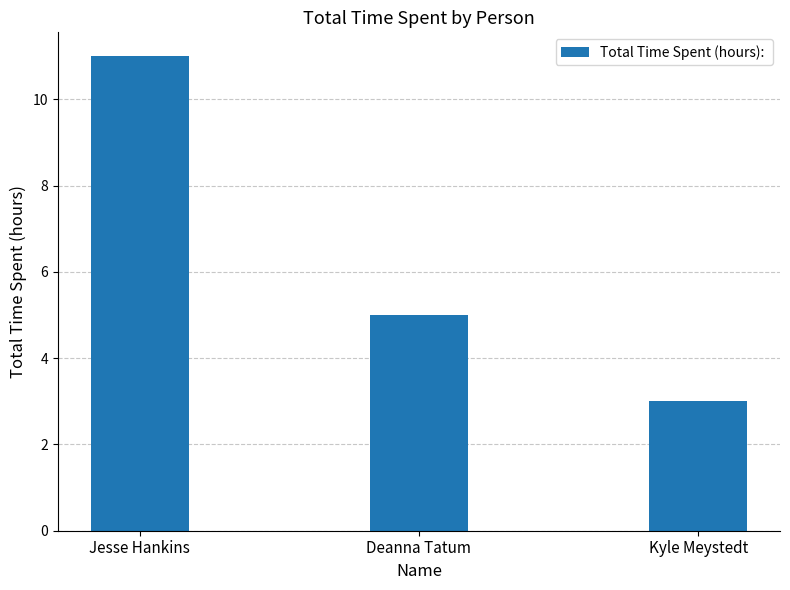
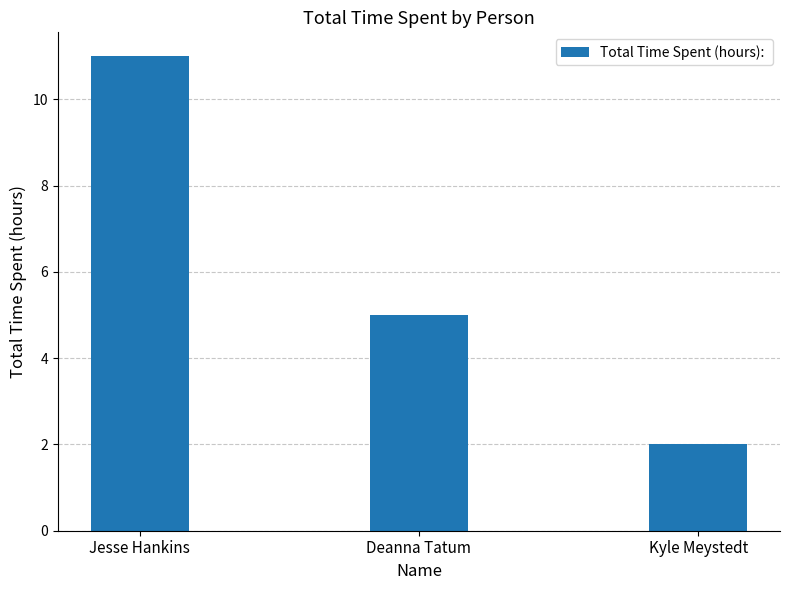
Kyle Meystedt: 3 -> 2
